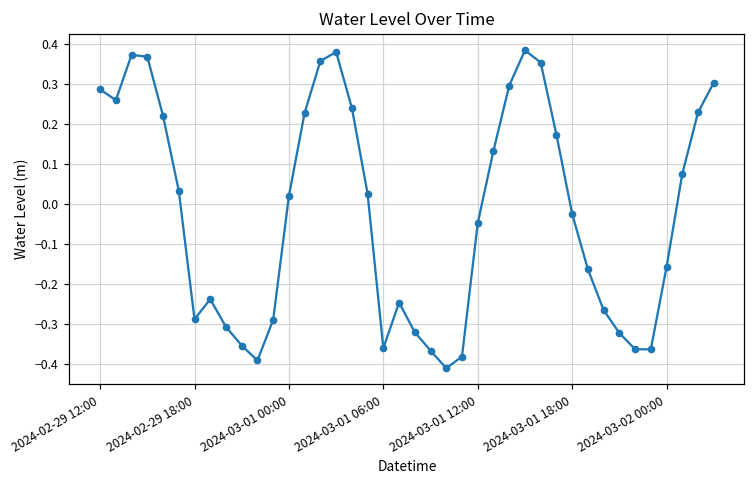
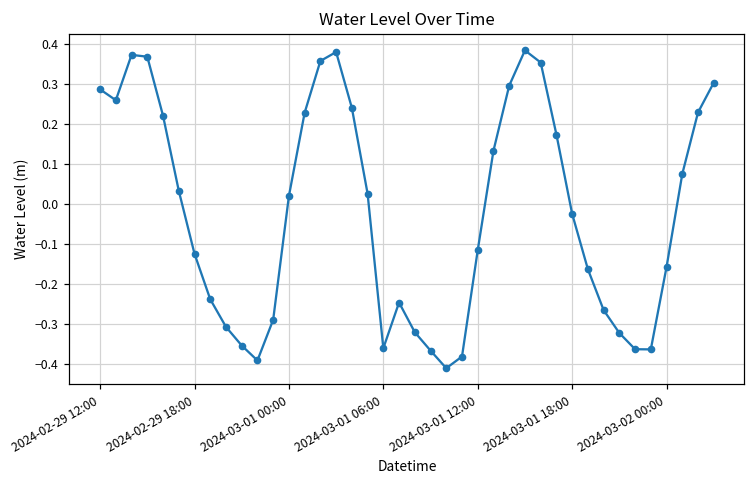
2024-02-29 18:00: -0.29 -> -0.12
2024-03-01 12:00: -0.05 -> -0.12
